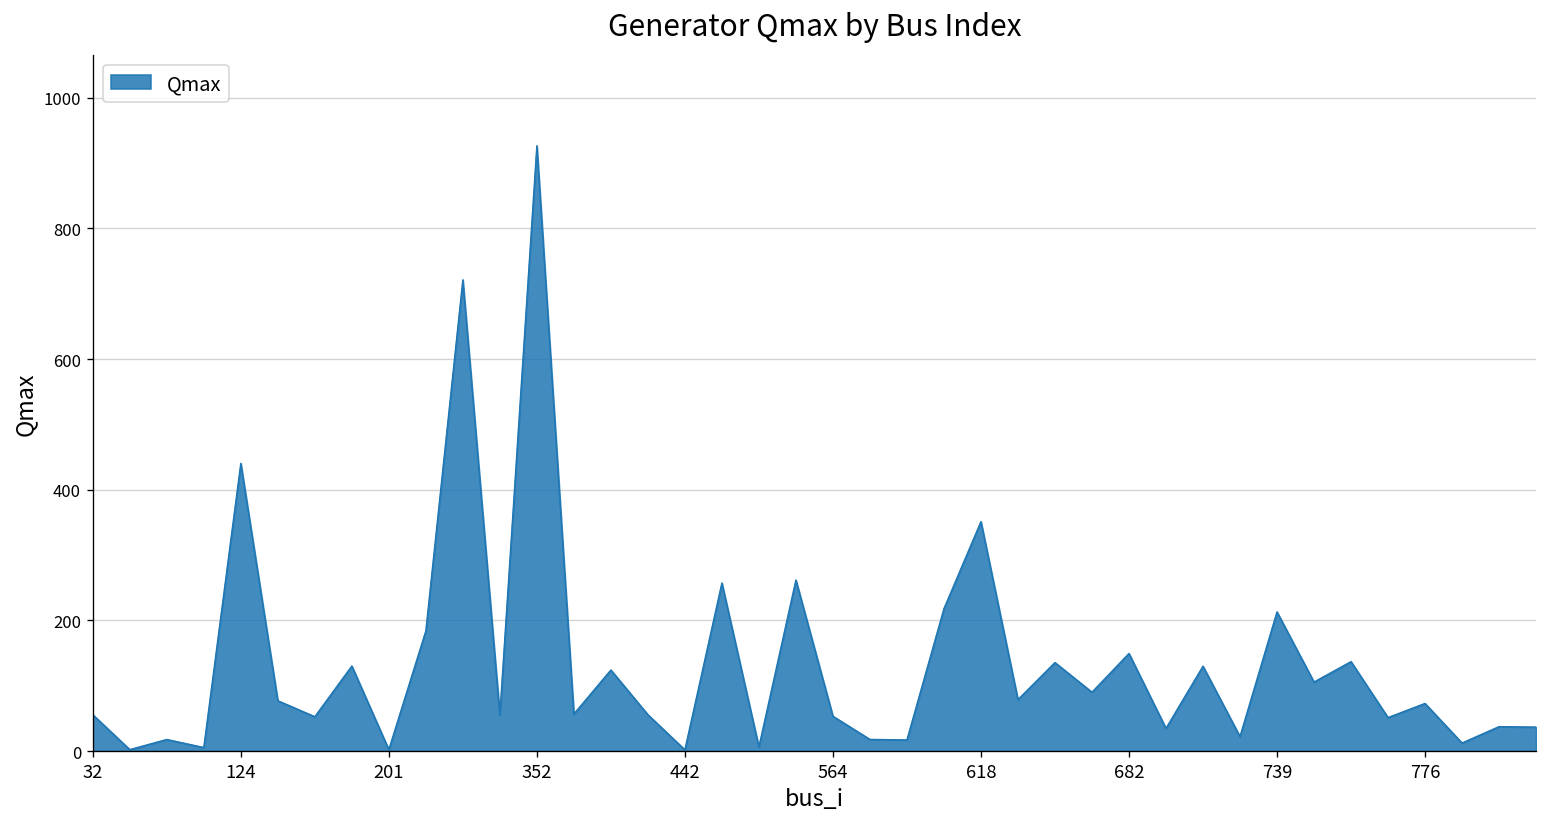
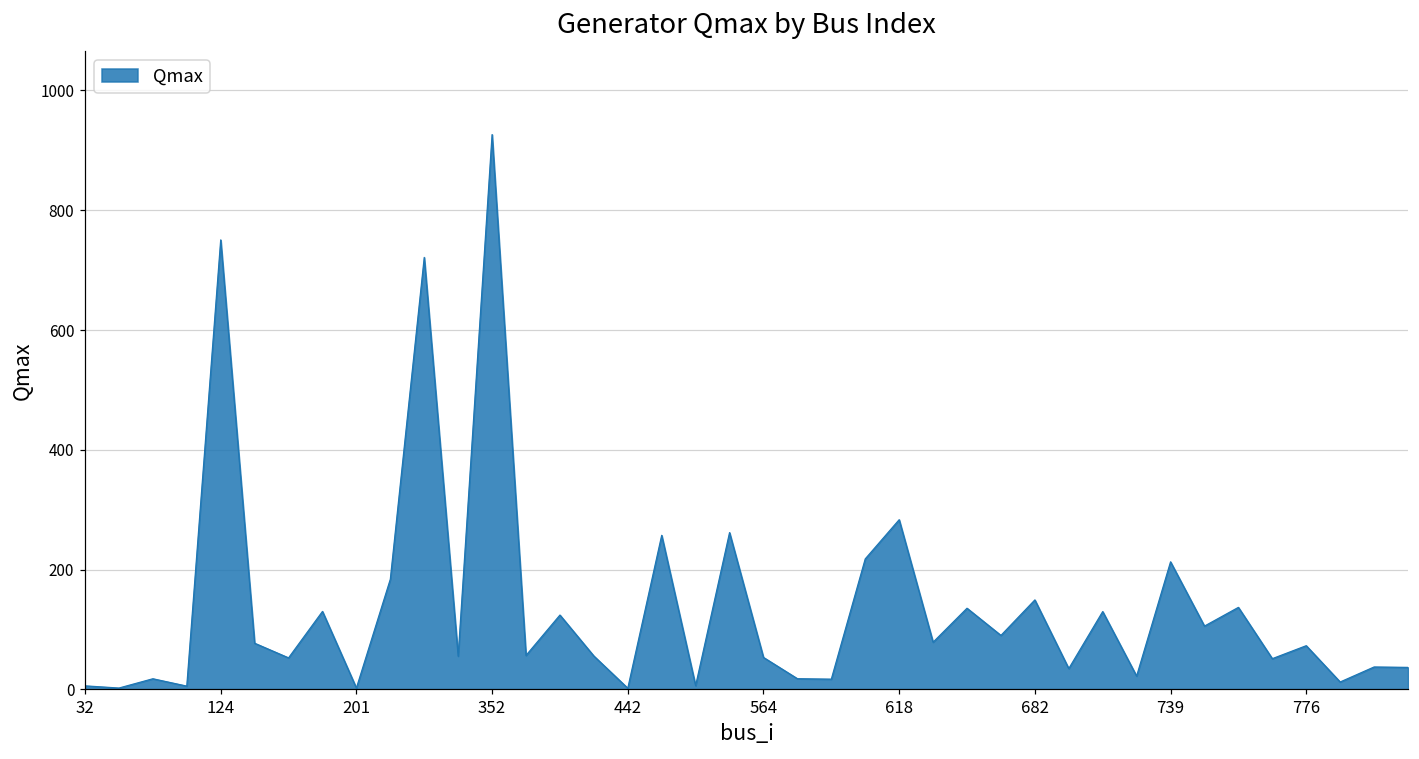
32: 60 -> 10
124: 440 -> 750
618: 350 -> 280
